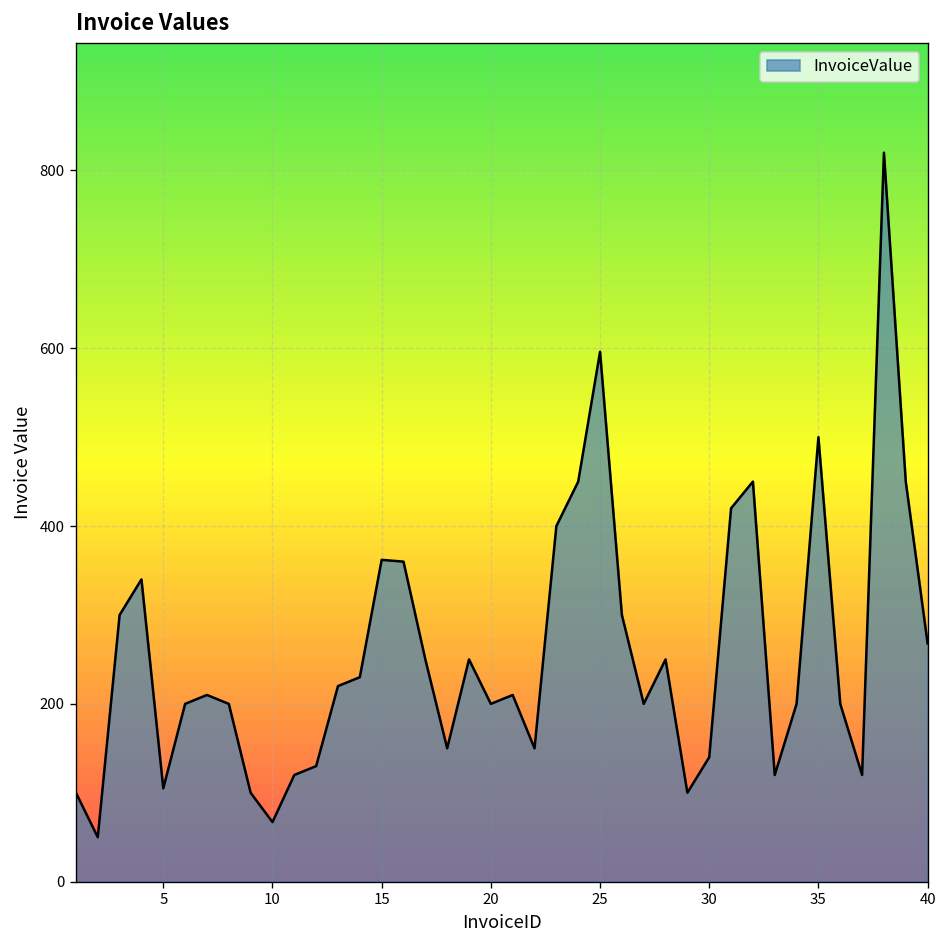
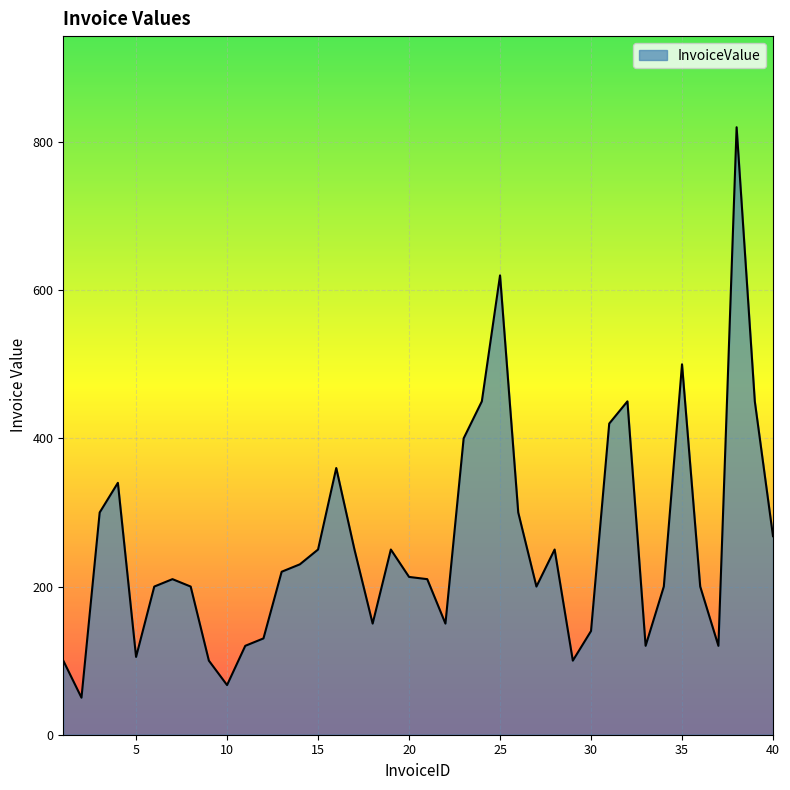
15: 360 -> 250
20: 200 -> 210
25: 600 -> 620
